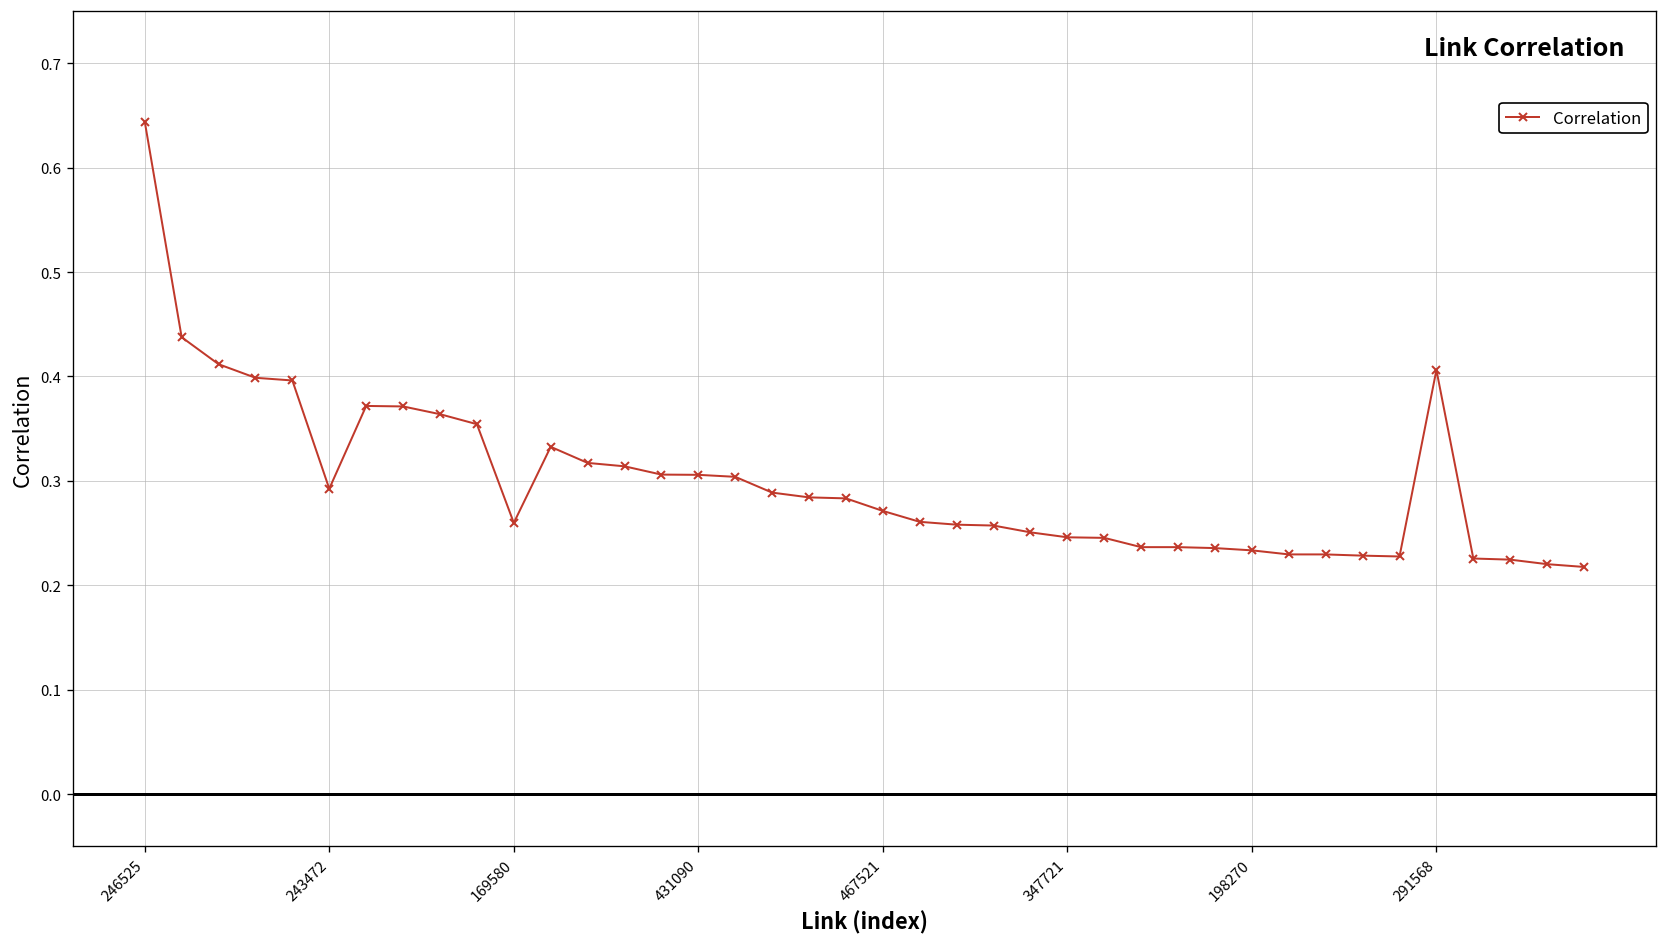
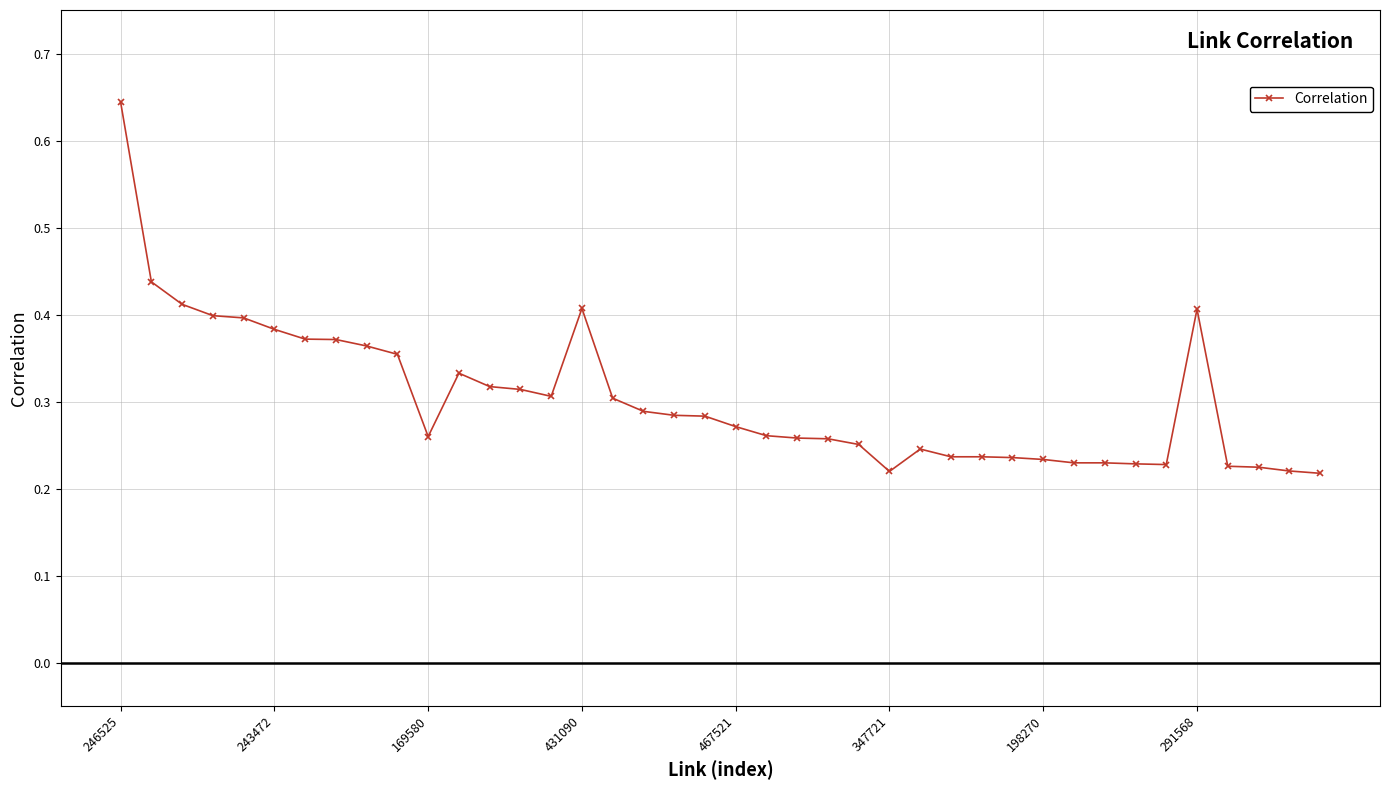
243472: 0.29 -> 0.38
431090: 0.31 -> 0.41
347721: 0.25 -> 0.22
